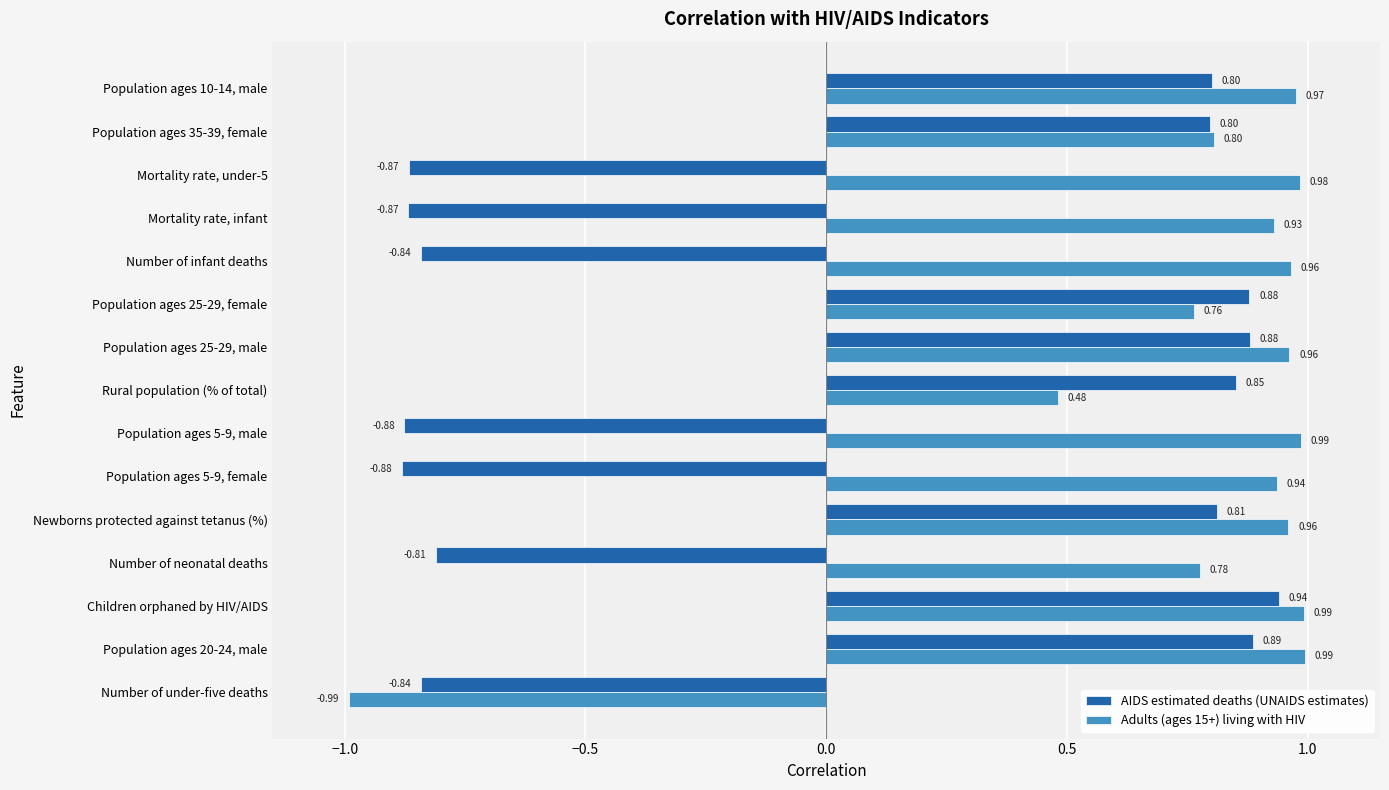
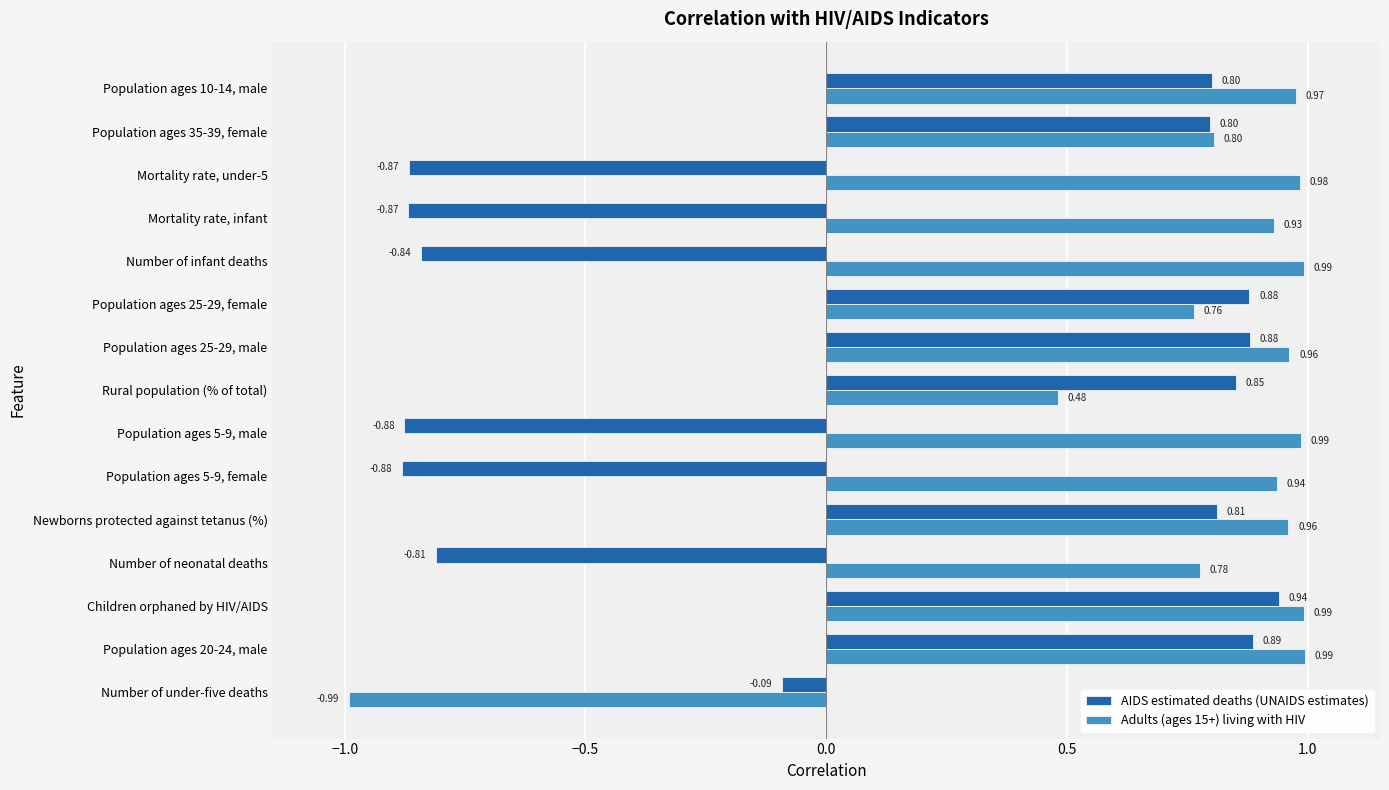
Adults (ages 15+) living with HIV, Number of infant deaths: 0.96 -> 0.99
AIDS estimated deaths (UNAIDS estimates), Number of under-five deaths: -0.84 -> -0.09
